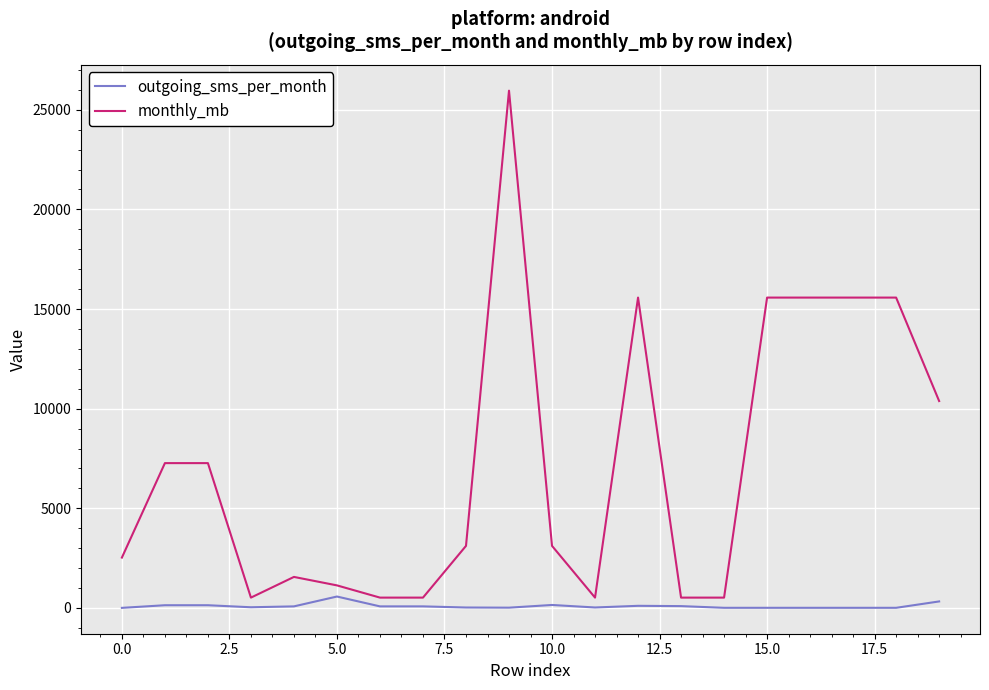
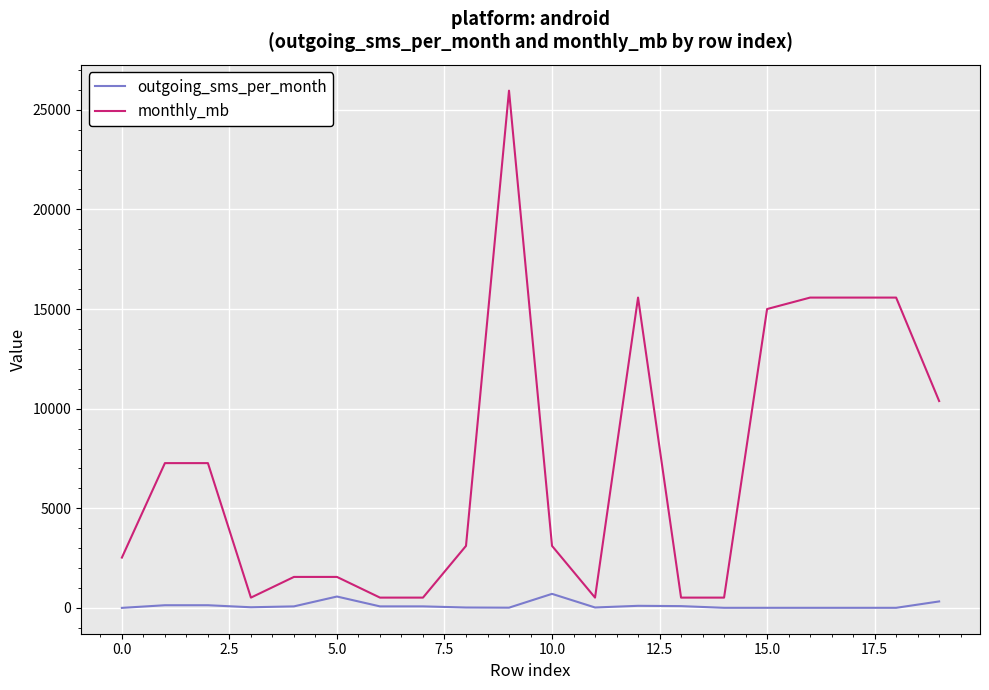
monthly_mb, 5.0: 1100 -> 1600
outgoing_sms_per_month, 10.0: 200 -> 700
monthly_mb, 15.0: 15600 -> 15000
